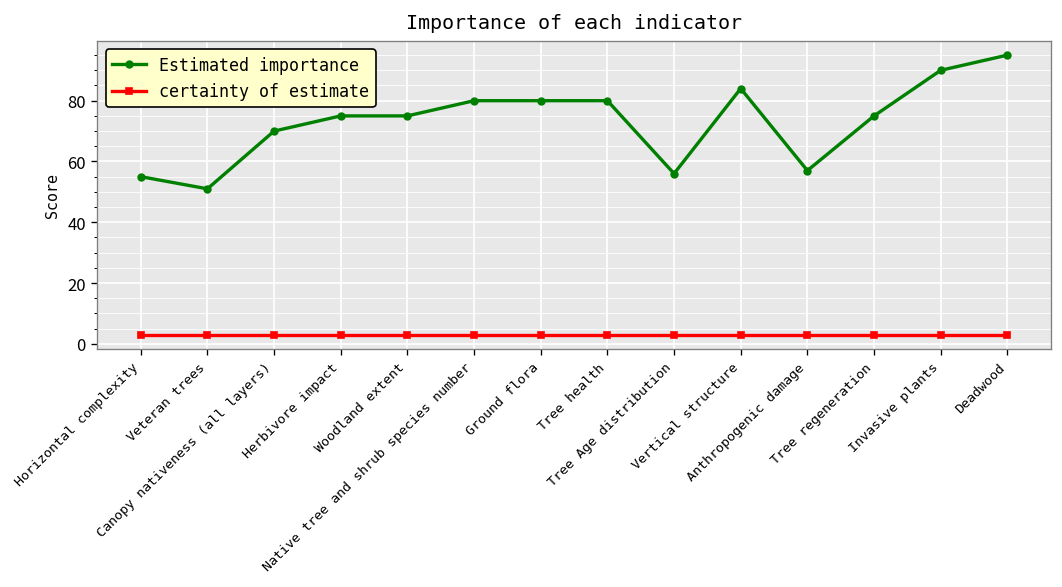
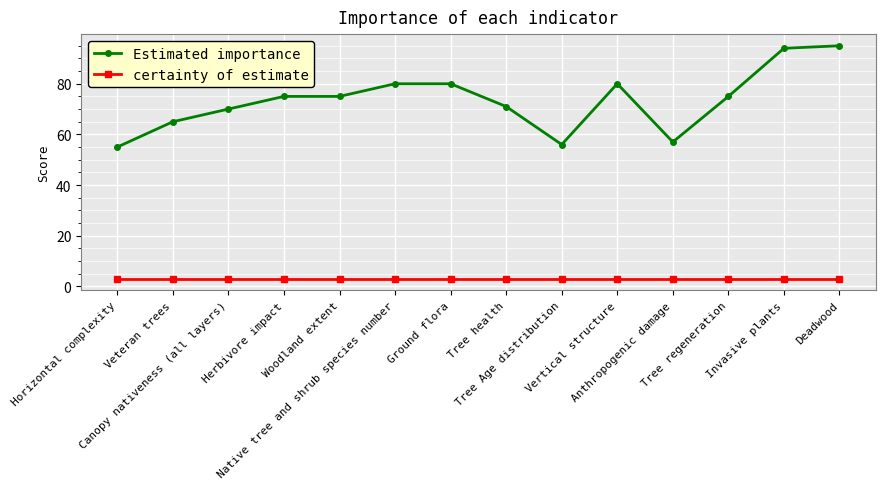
Estimated importance, Veteran trees: 51 -> 65
Estimated importance, Tree health: 80 -> 71
Estimated importance, Vertical structure: 84 -> 80
Estimated importance, Invasive plants: 90 -> 94
